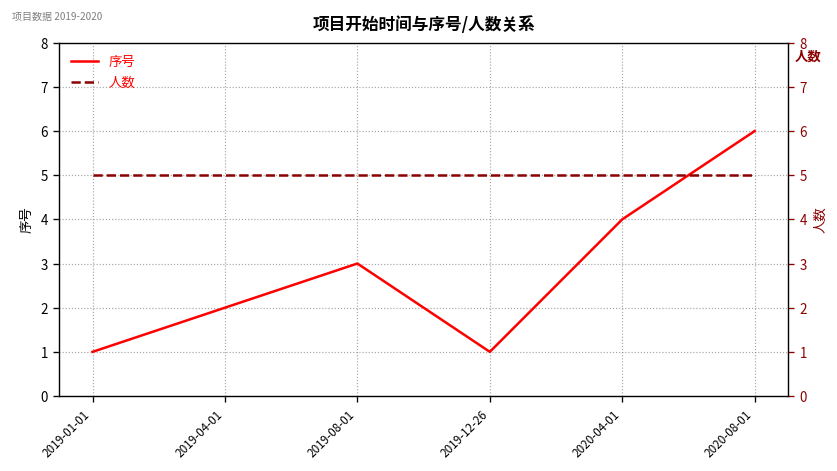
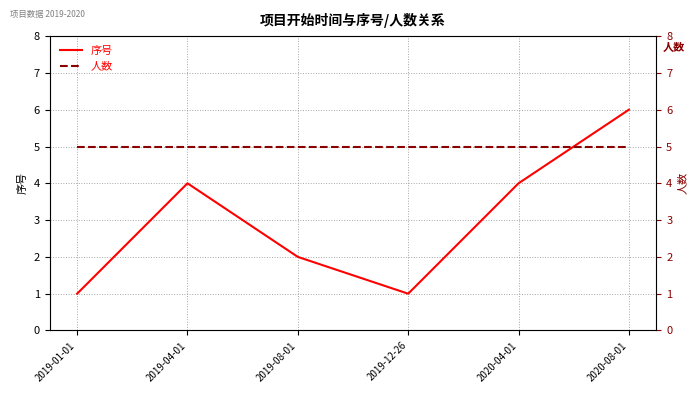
序号, 2019-04-01: 2 -> 4
序号, 2019-08-01: 3 -> 2
